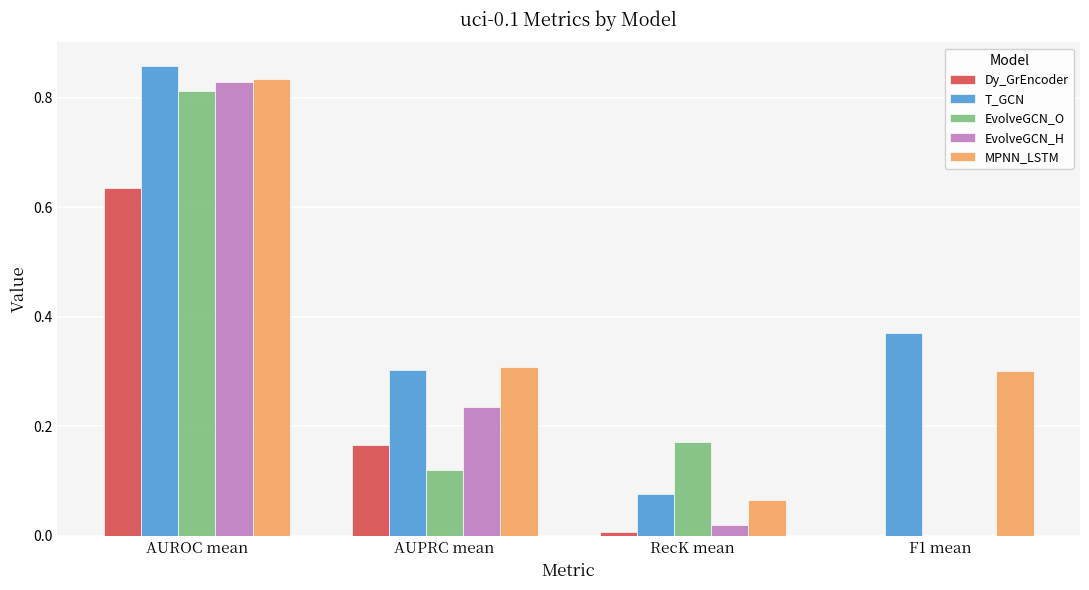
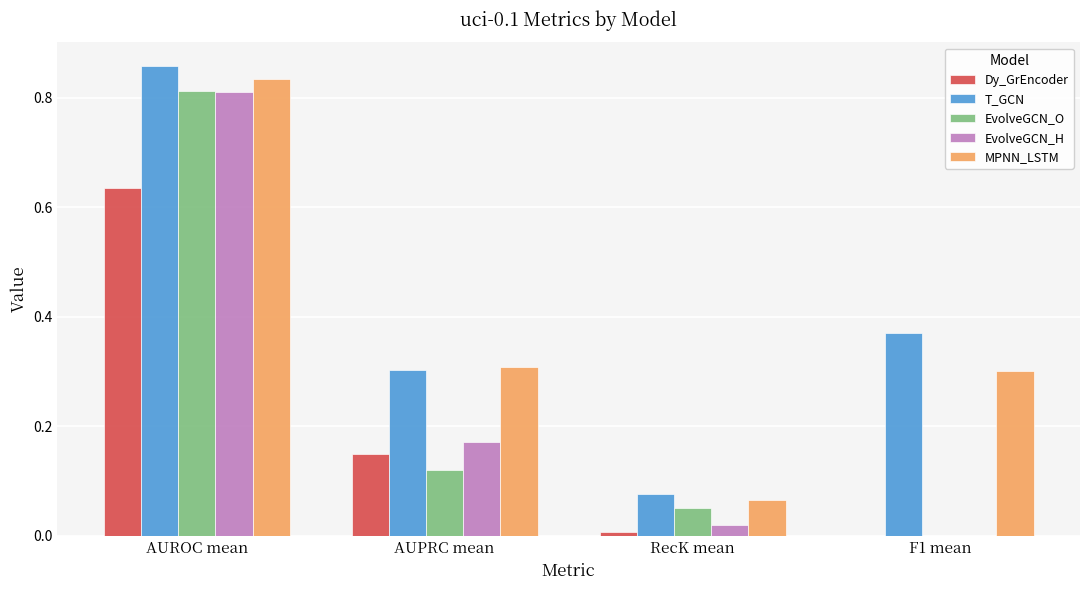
EvolveGCN_H, AUROC mean: 0.83 -> 0.81
Dy_GrEncoder, AUPRC mean: 0.17 -> 0.15
EvolveGCN_H, AUPRC mean: 0.24 -> 0.17
EvolveGCN_O, RecK mean: 0.17 -> 0.05
